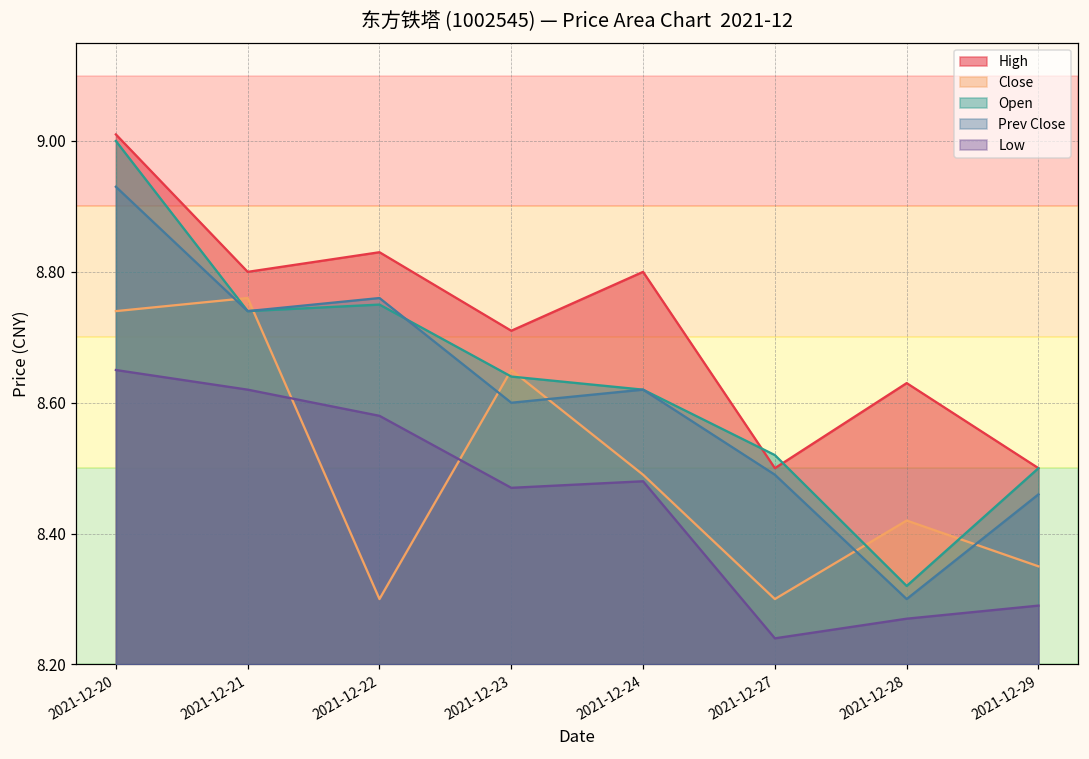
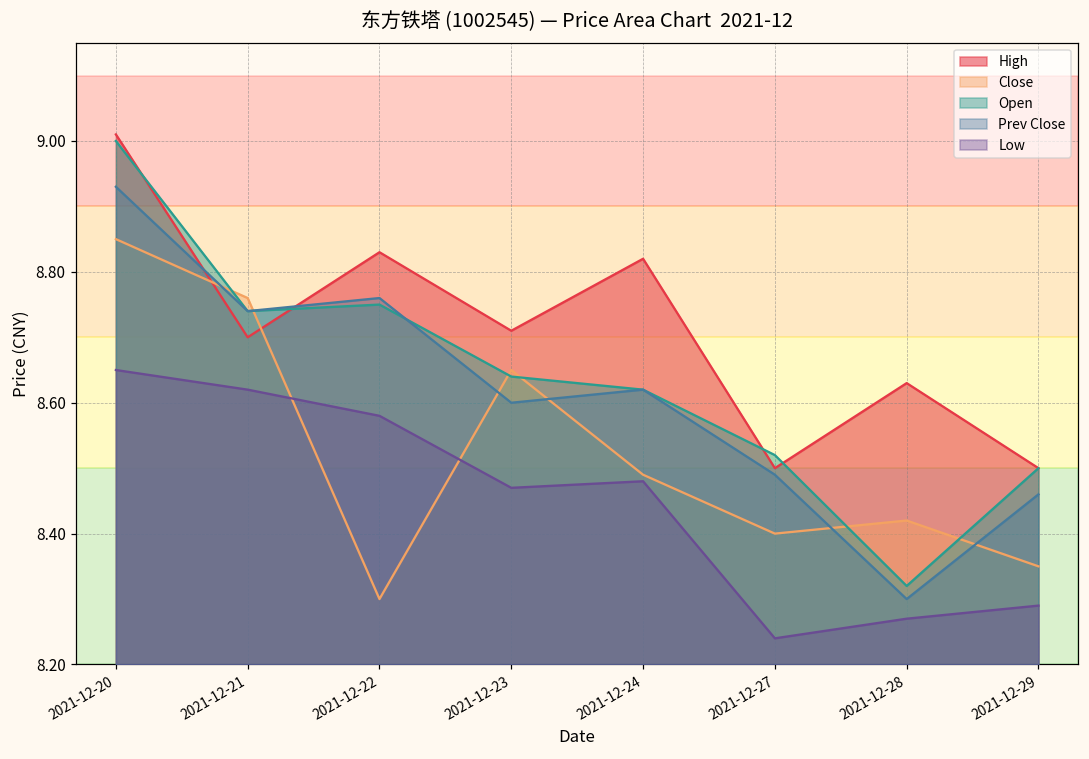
Close, 2021-12-20: 8.74 -> 8.85
High, 2021-12-21: 8.8 -> 8.7
High, 2021-12-24: 8.80 -> 8.82
Close, 2021-12-27: 8.3 -> 8.4
